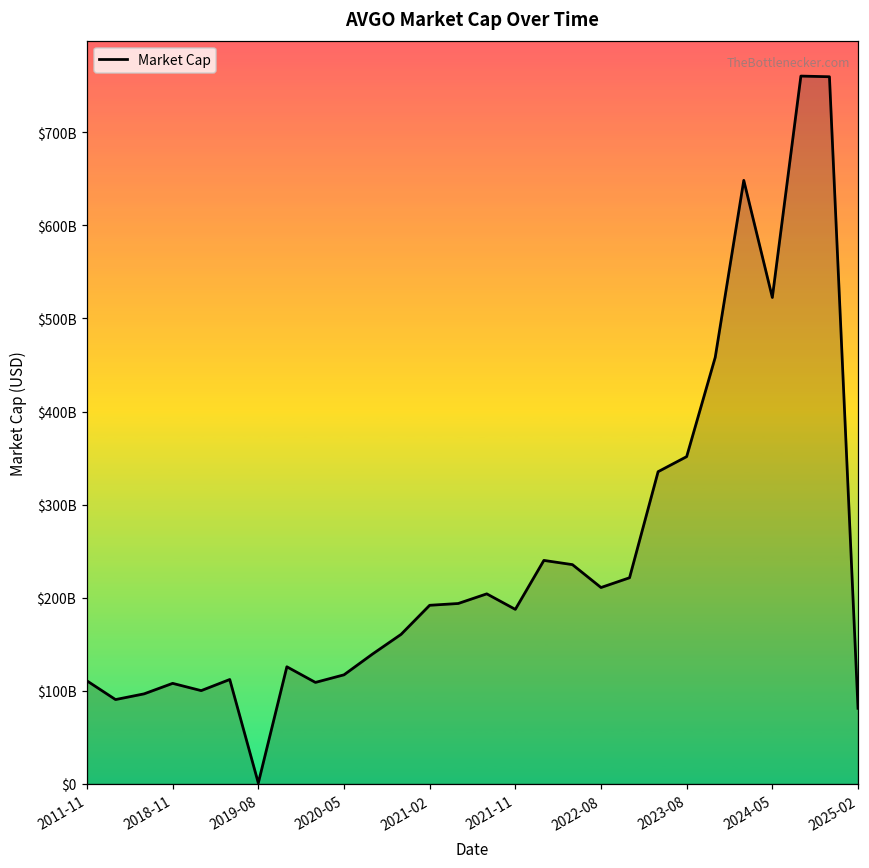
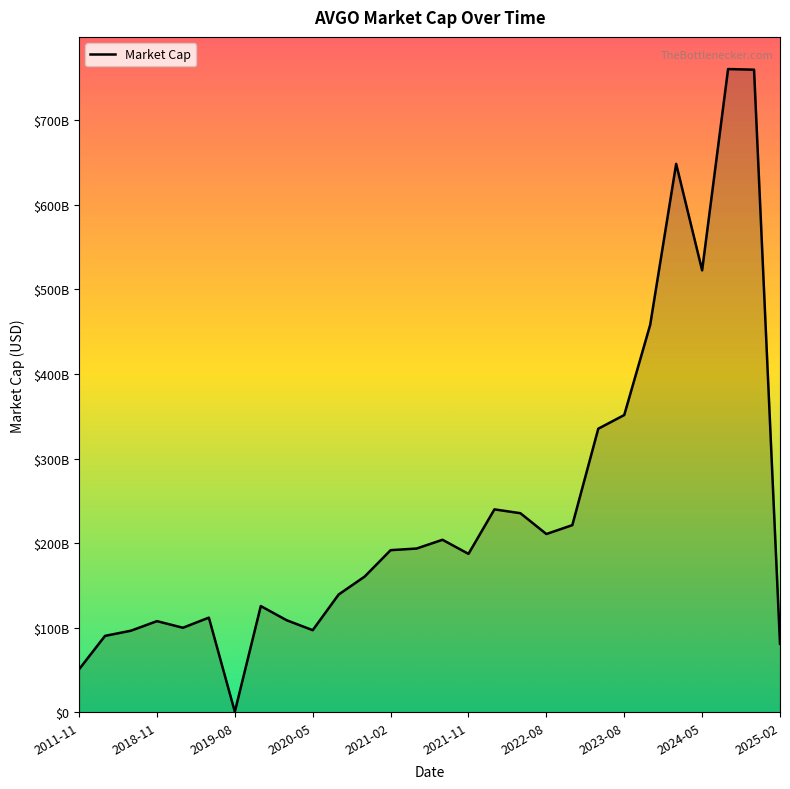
2011-11: $110000000000 -> $50000000000
2020-05: $120000000000 -> $100000000000
